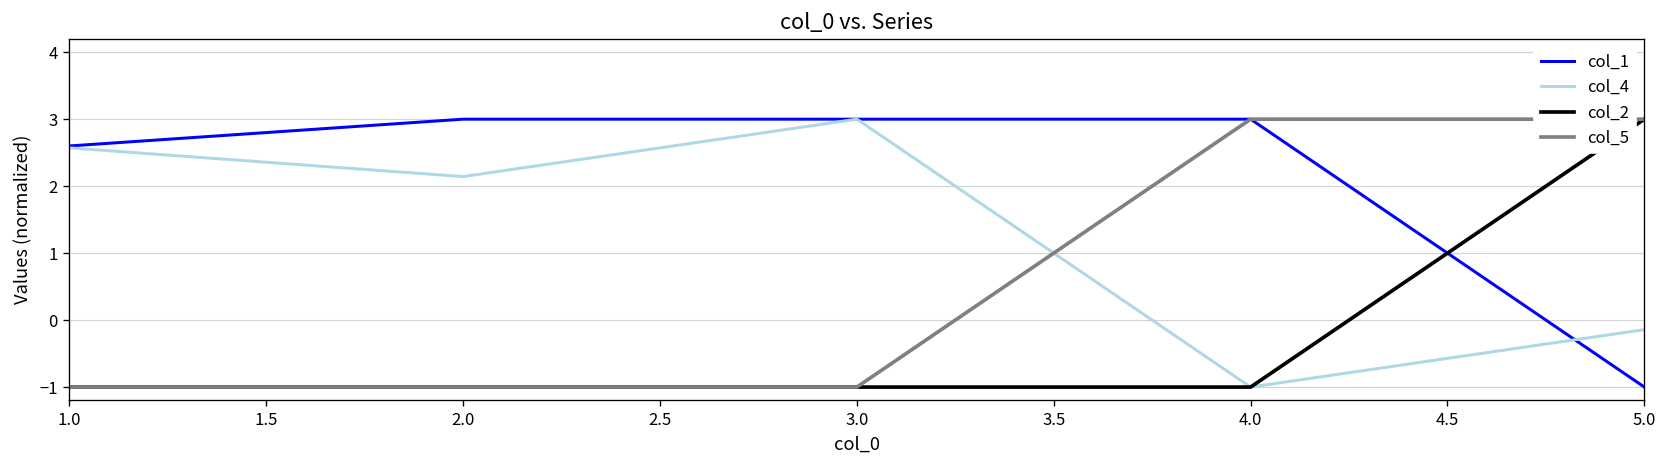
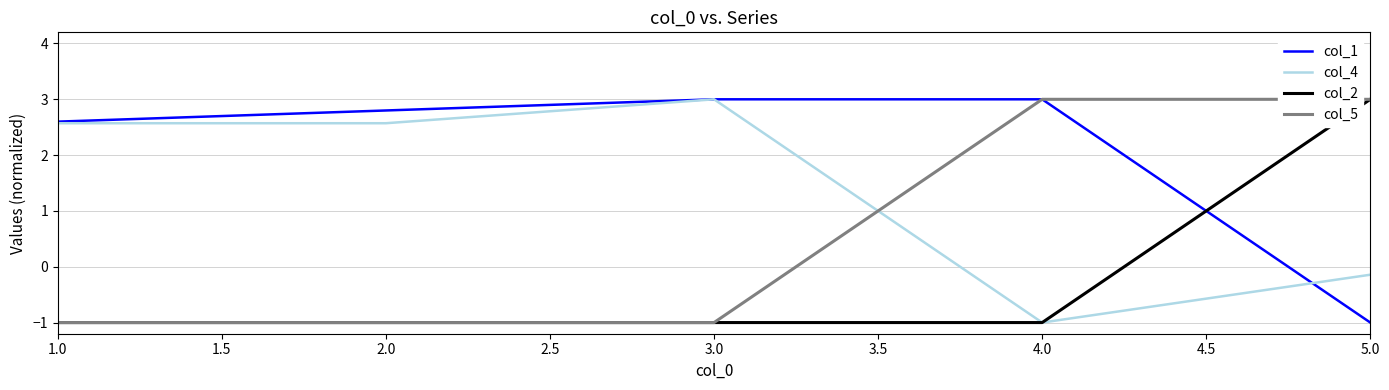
col_1, 2.0: 3.0 -> 2.8
col_4, 2.0: 2.1 -> 2.6
